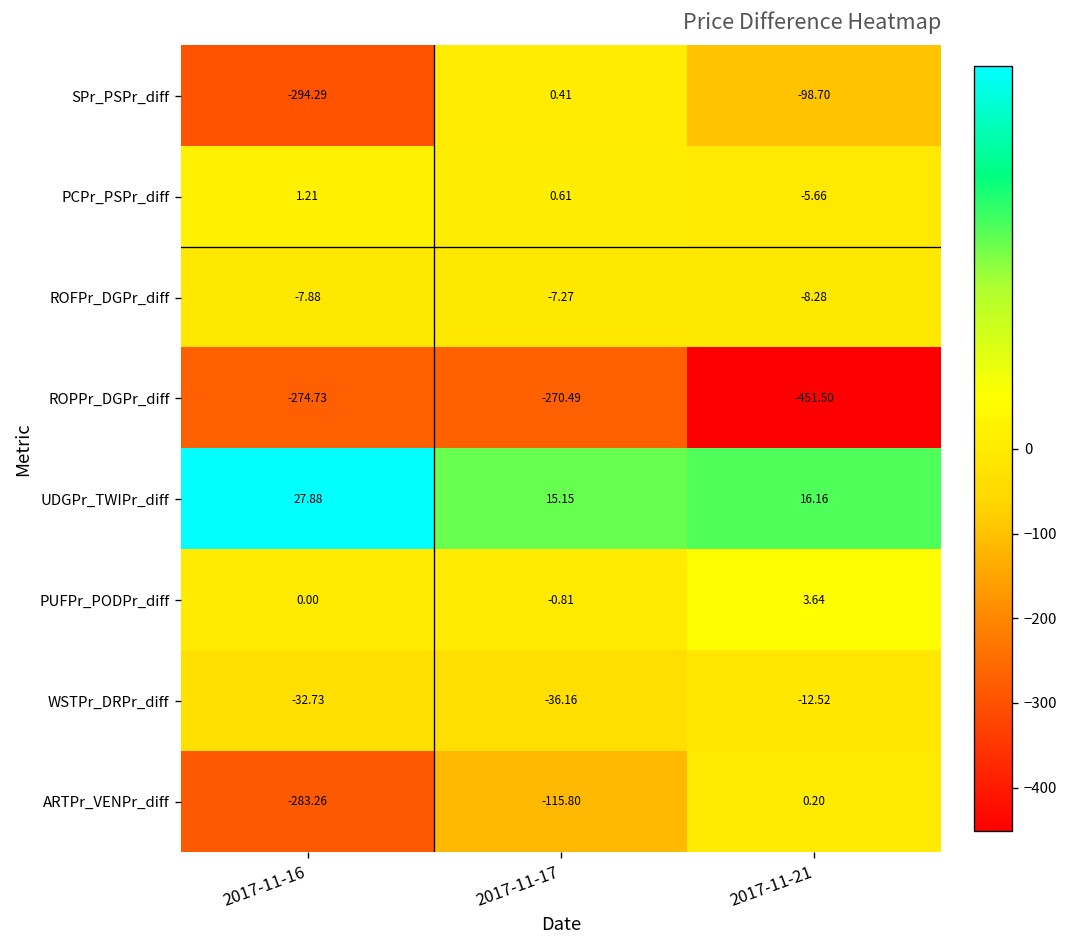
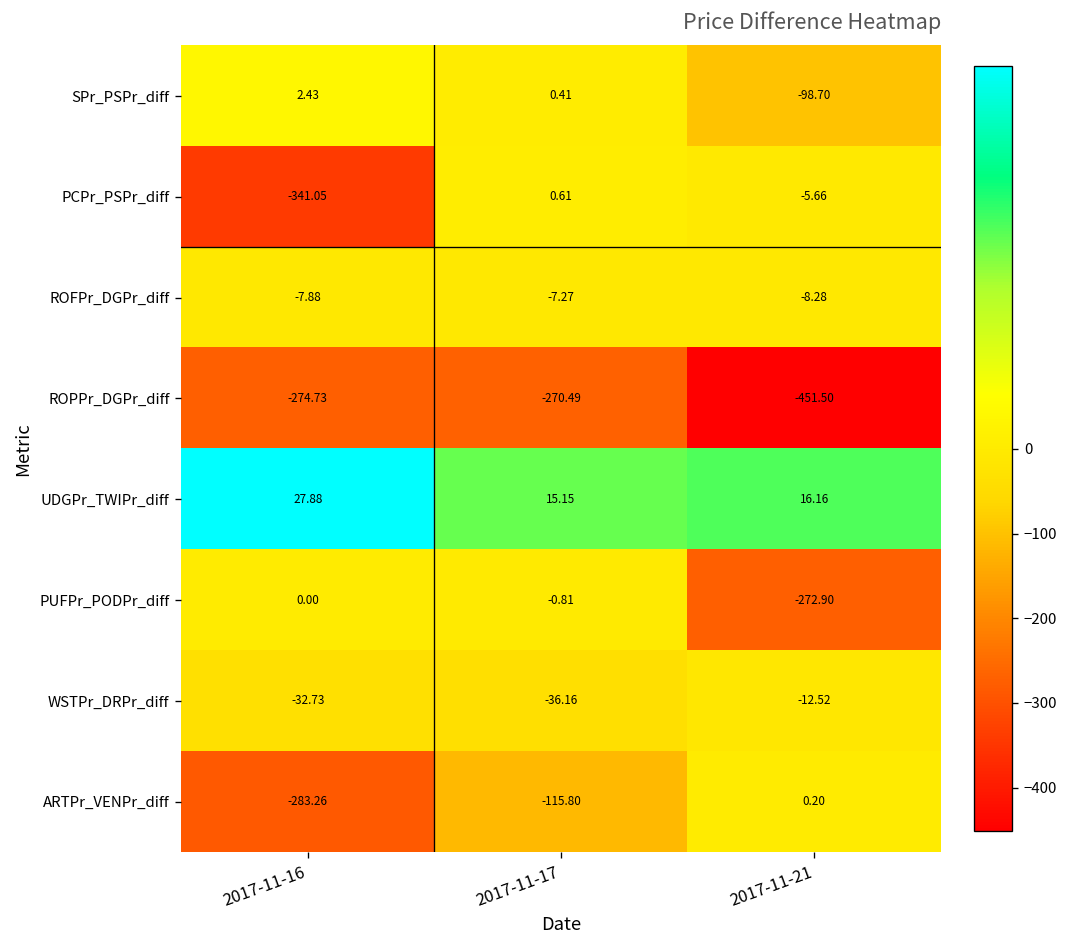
SPr_PSPr_diff, 2017-11-16: -294.29 -> 2.43
PCPr_PSPr_diff, 2017-11-16: 1.21 -> -341.05
PUFPr_PODPr_diff, 2017-11-21: 3.64 -> -272.90
